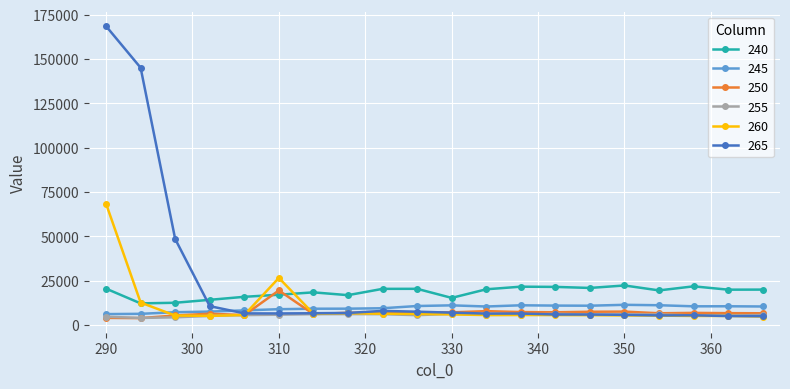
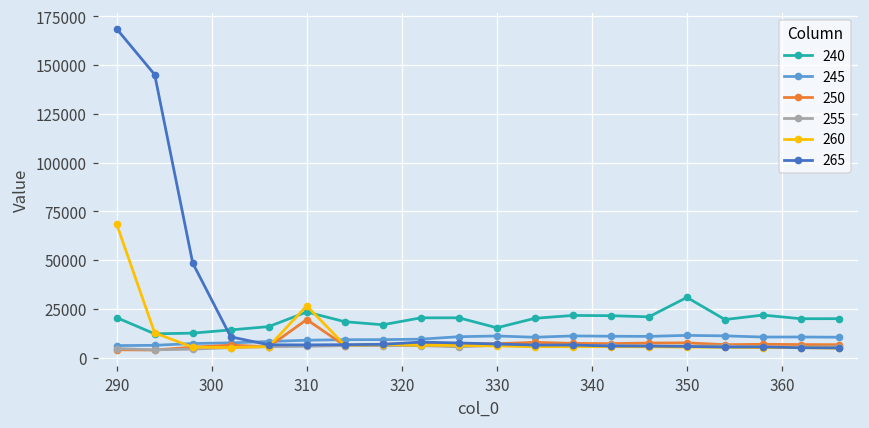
240, 310: 17000 -> 23000
240, 350: 22000 -> 31000
